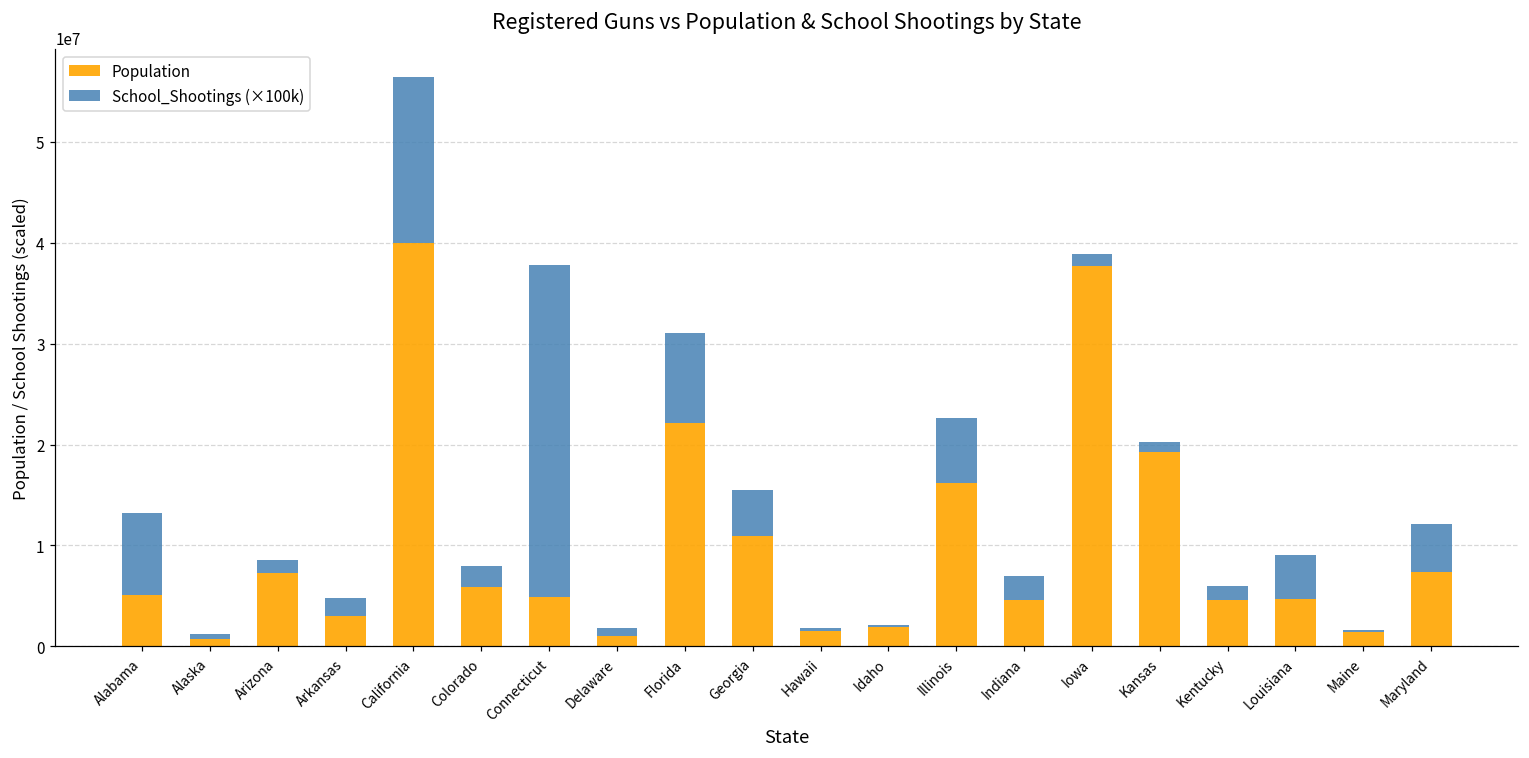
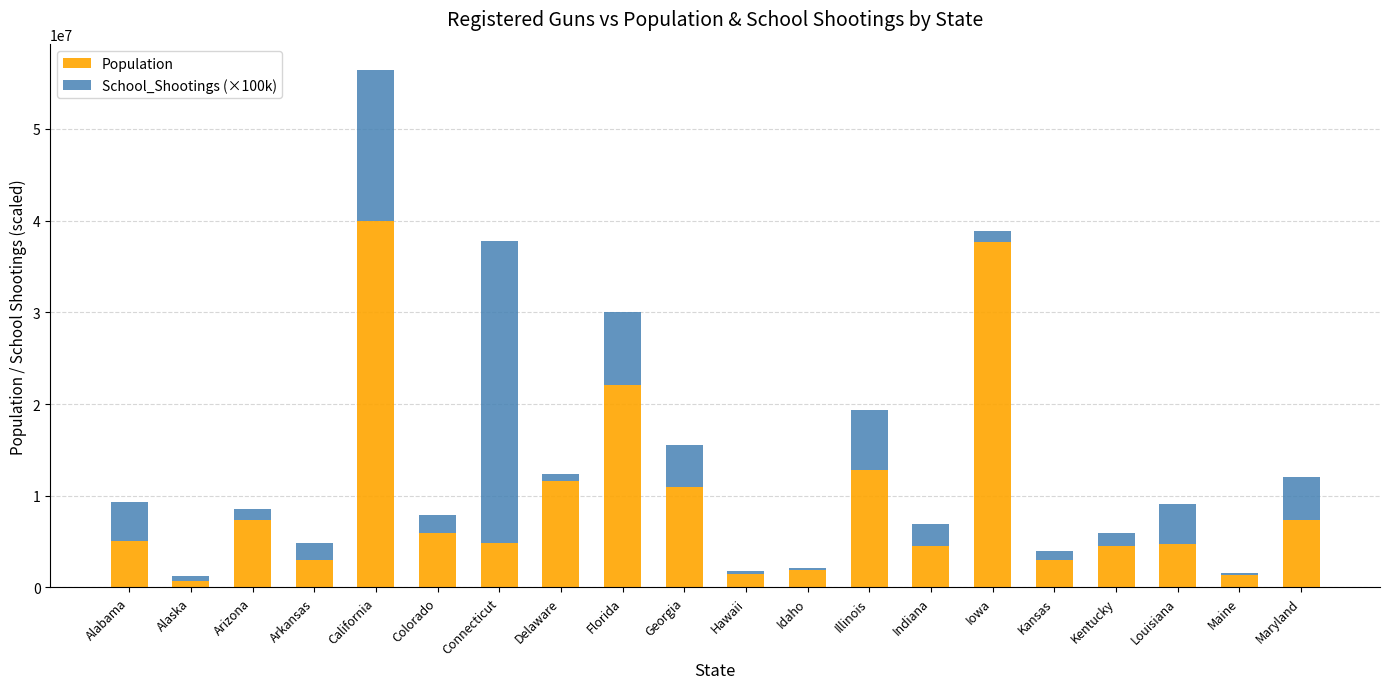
School_Shootings (×100k), Alabama: 8000000 -> 4000000
Population, Delaware: 1000000 -> 12000000
School_Shootings (×100k), Florida: 9000000 -> 8000000
Population, Illinois: 16000000 -> 13000000
Population, Kansas: 19000000 -> 3000000
